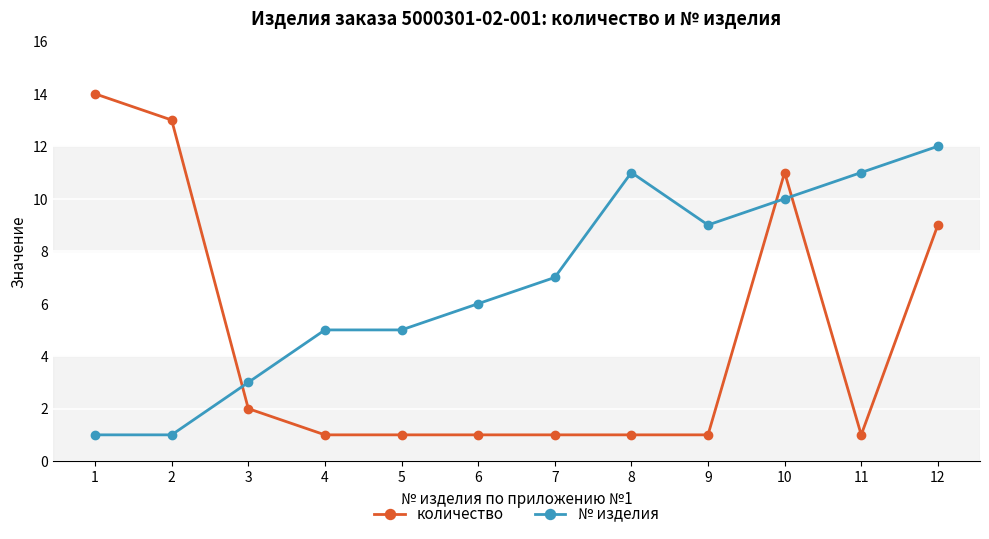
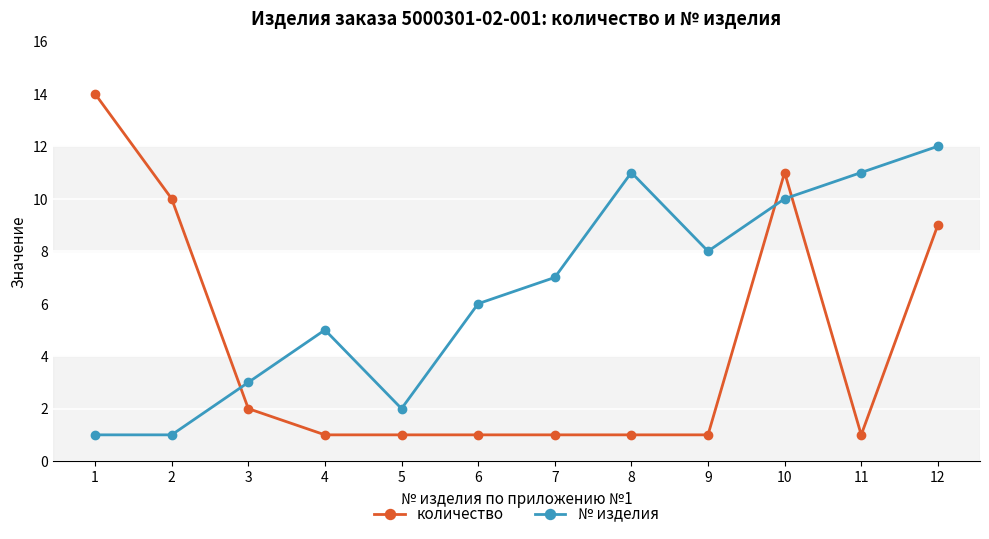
количество, 2: 13 -> 10
№ изделия, 5: 5 -> 2
№ изделия, 9: 9 -> 8
